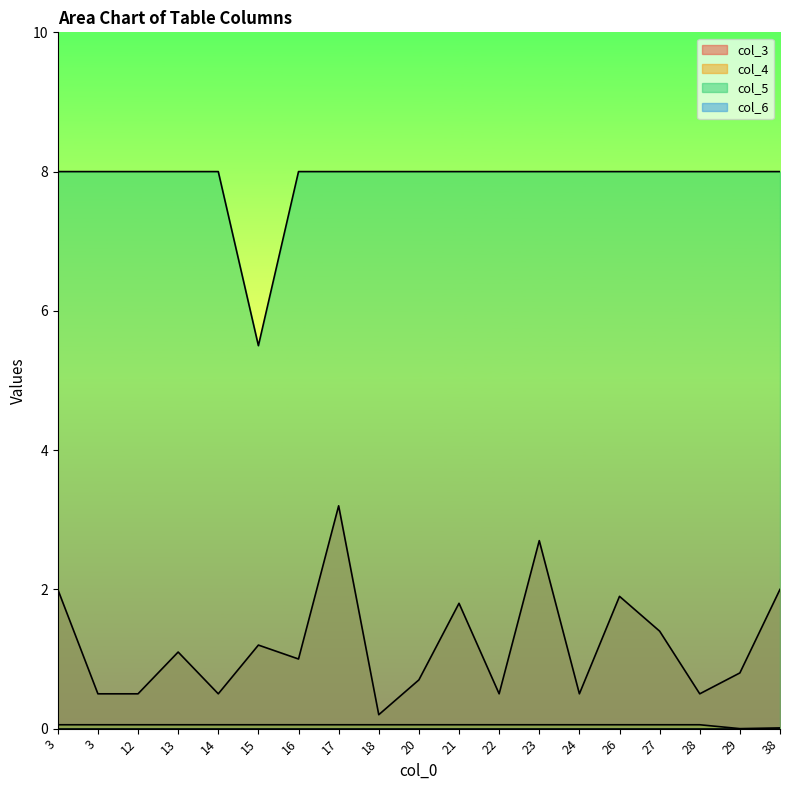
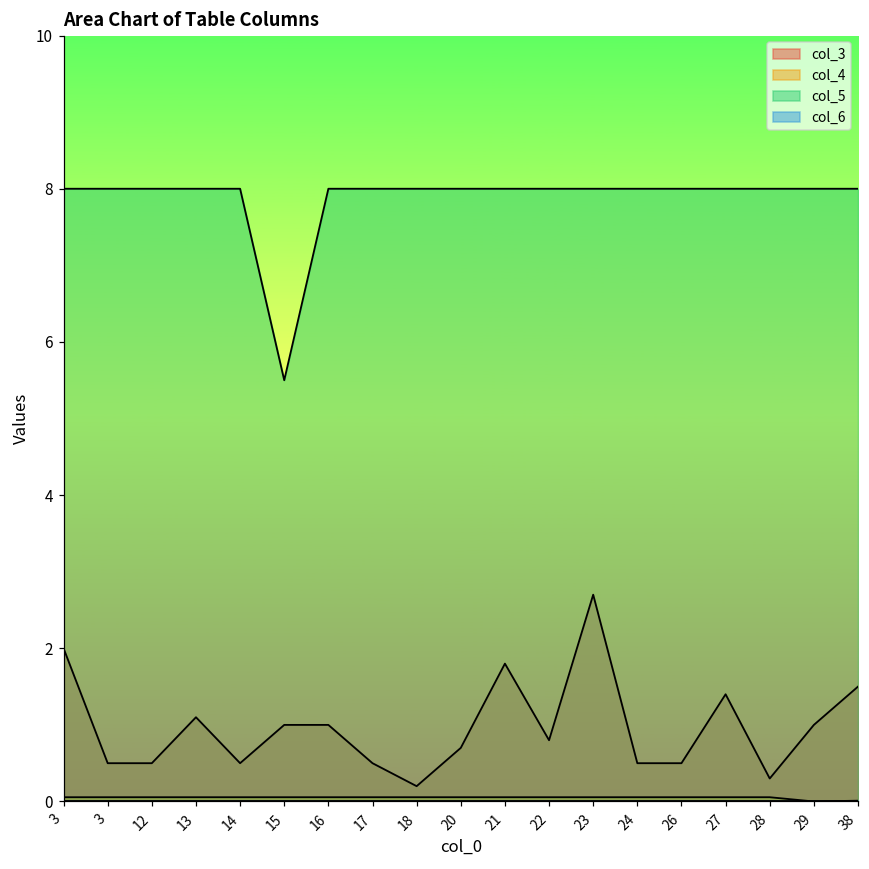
col_3, 15: 1.2 -> 1.0
col_3, 17: 3.2 -> 0.5
col_3, 22: 0.5 -> 0.8
col_3, 26: 1.9 -> 0.5
col_3, 28: 0.5 -> 0.3
col_3, 29: 0.8 -> 1.0
col_3, 38: 2.0 -> 1.5
